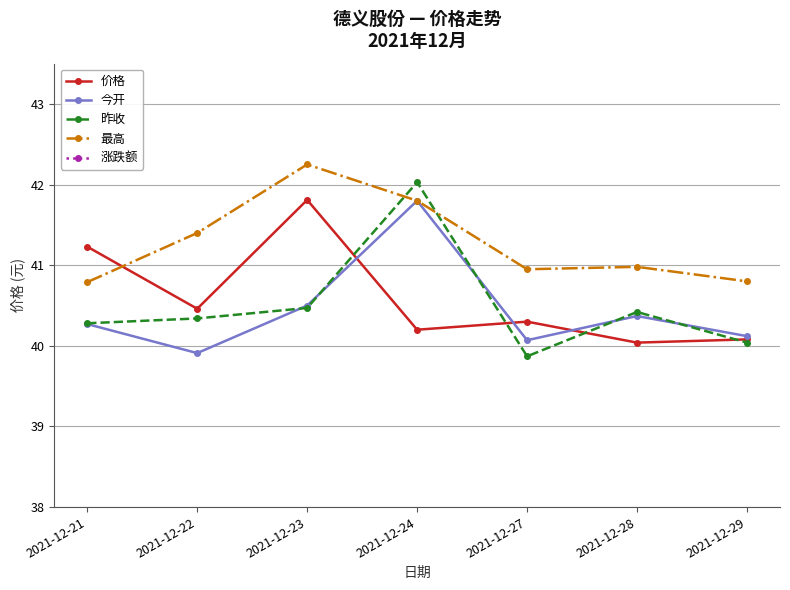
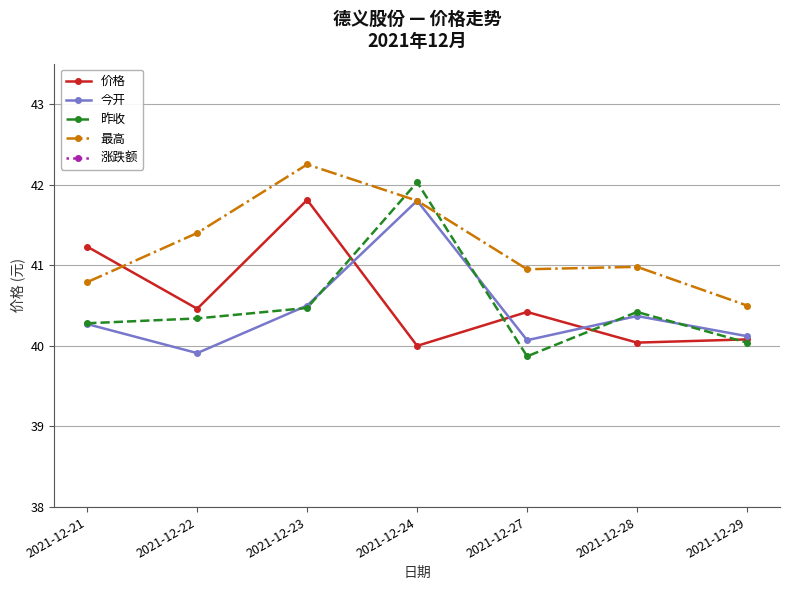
价格, 2021-12-24: 40.2 -> 40.0
价格, 2021-12-27: 40.3 -> 40.4
最高, 2021-12-29: 40.8 -> 40.5
